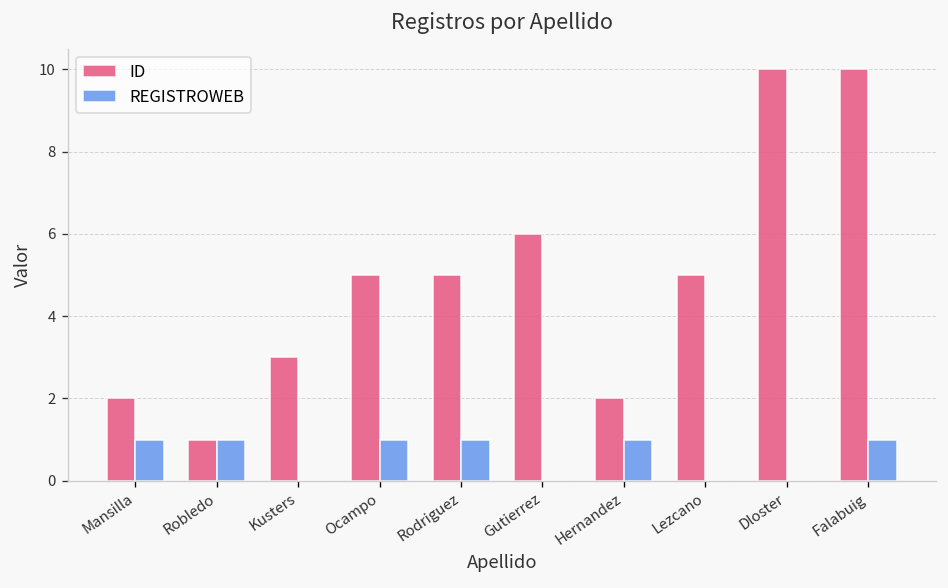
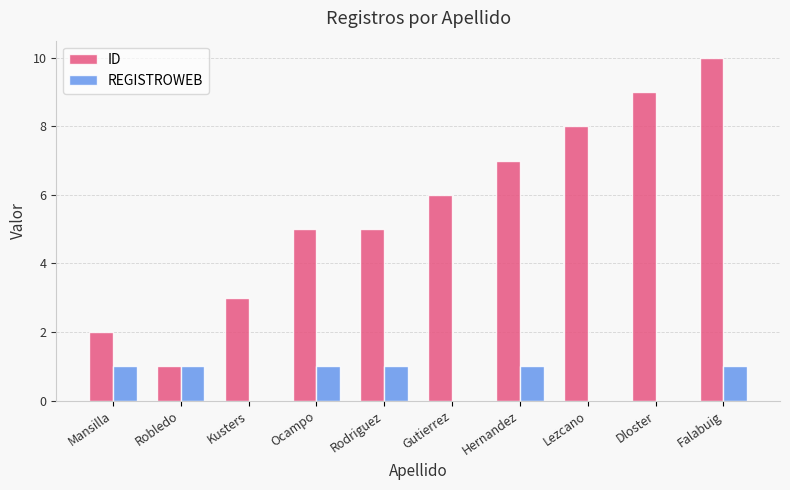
ID, Hernandez: 2 -> 7
ID, Lezcano: 5 -> 8
ID, Dloster: 10 -> 9
